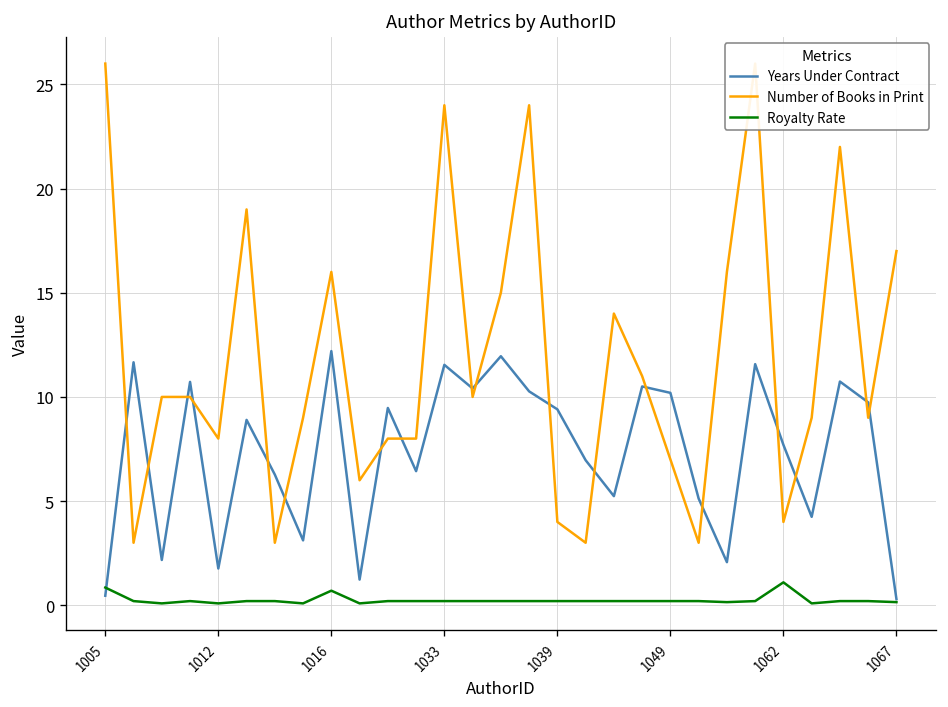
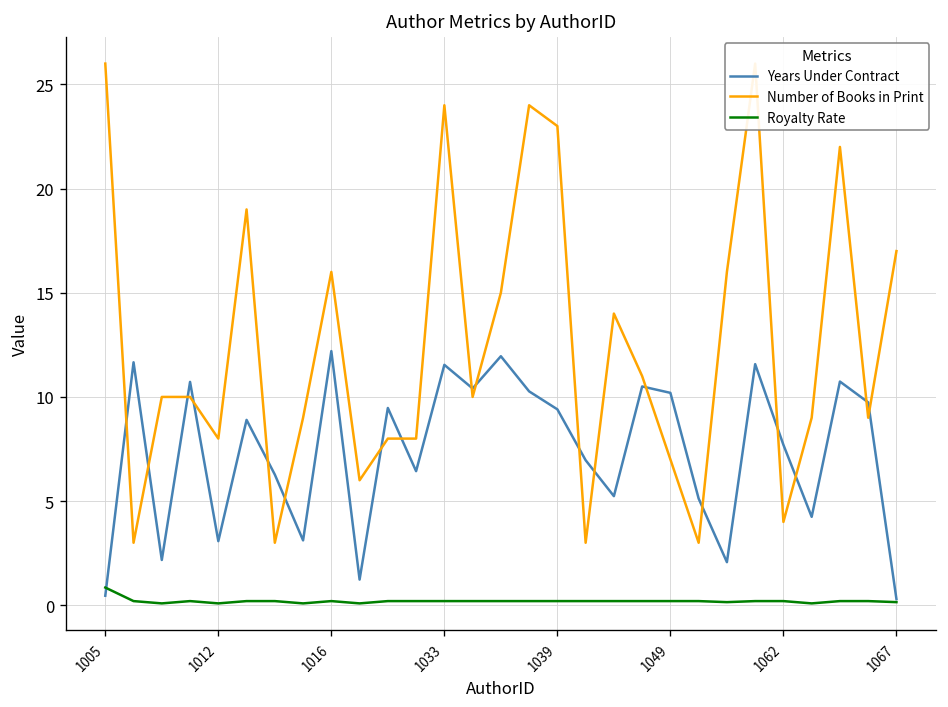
Years Under Contract, 1012: 1.8 -> 3.1
Royalty Rate, 1016: 0.7 -> 0.2
Number of Books in Print, 1039: 4 -> 23
Royalty Rate, 1062: 1.1 -> 0.2
